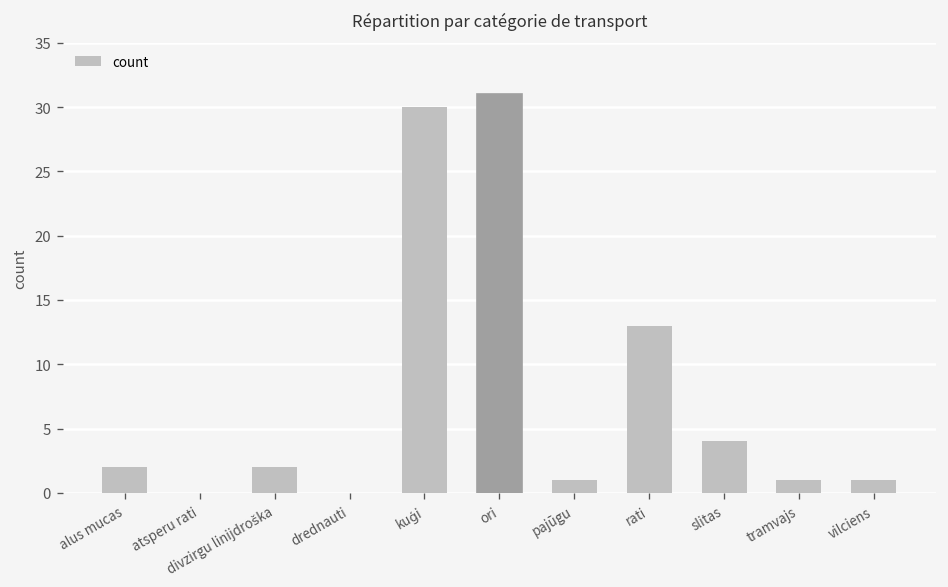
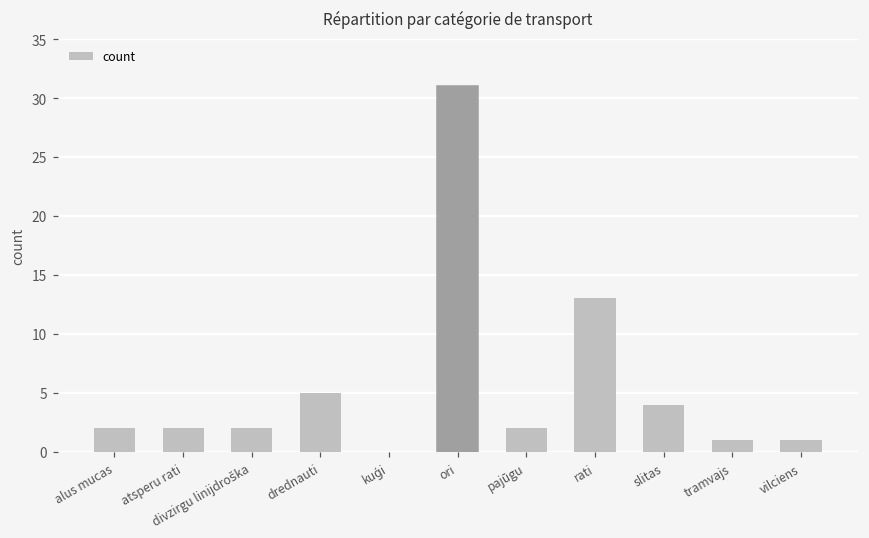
atsperu rati: 0 -> 2
drednauti: 0 -> 5
kuģi: 30 -> 0
pajūgu: 1 -> 2
